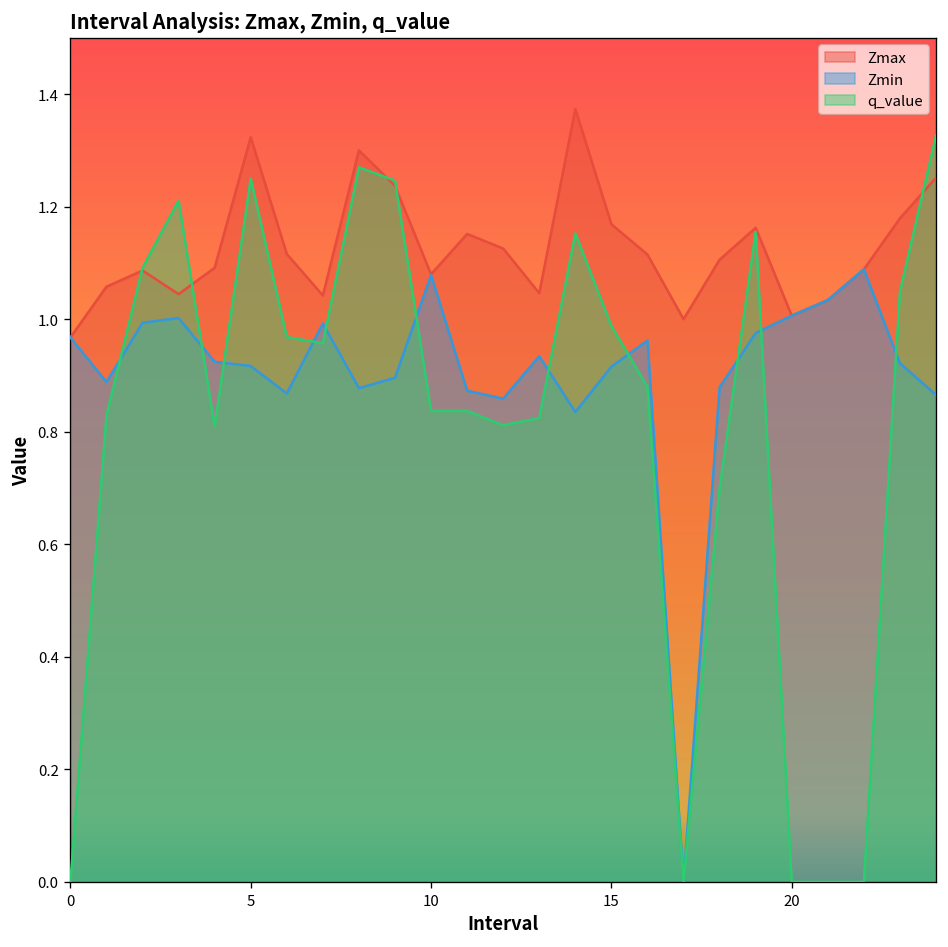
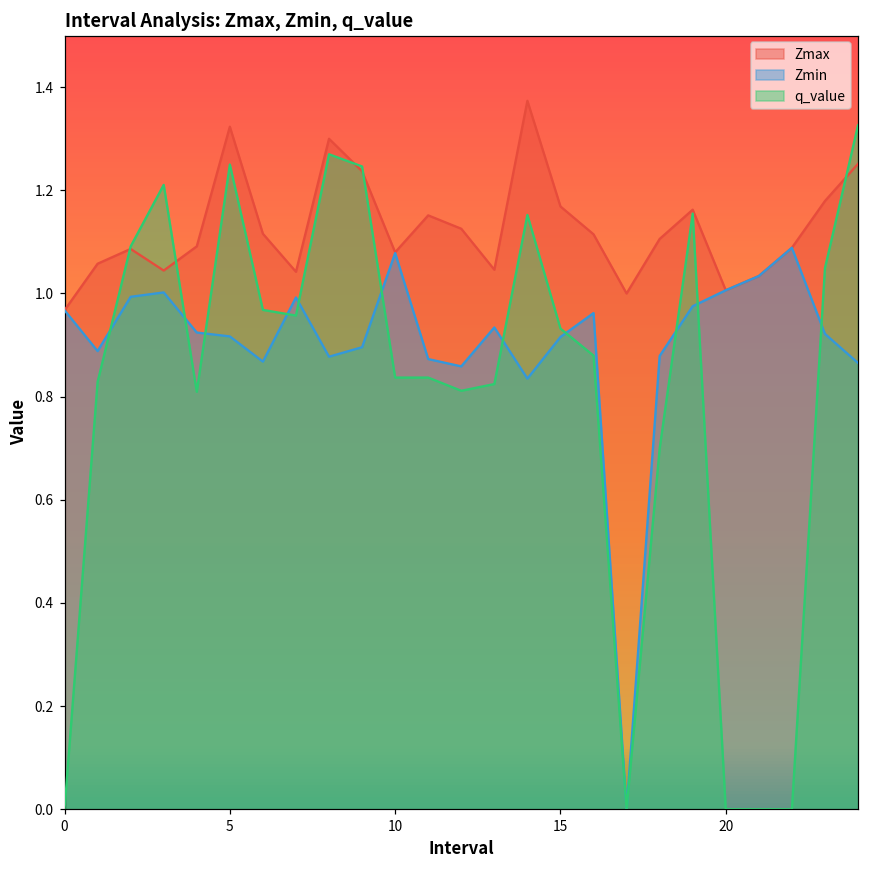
q_value, 15: 0.99 -> 0.93
